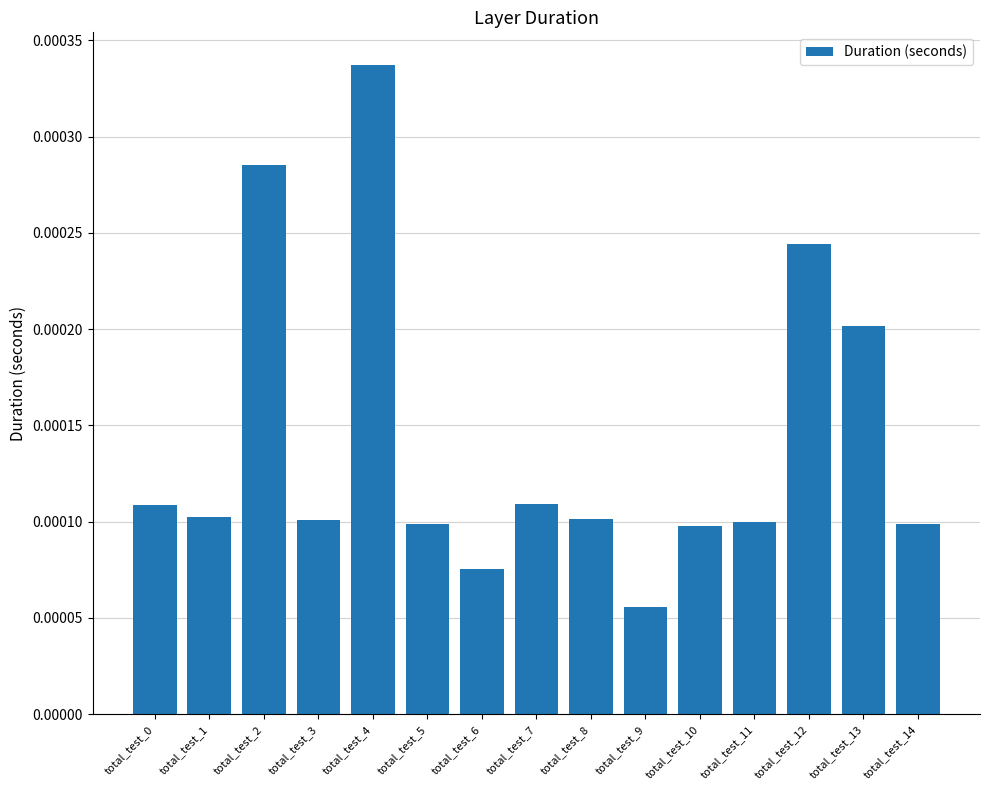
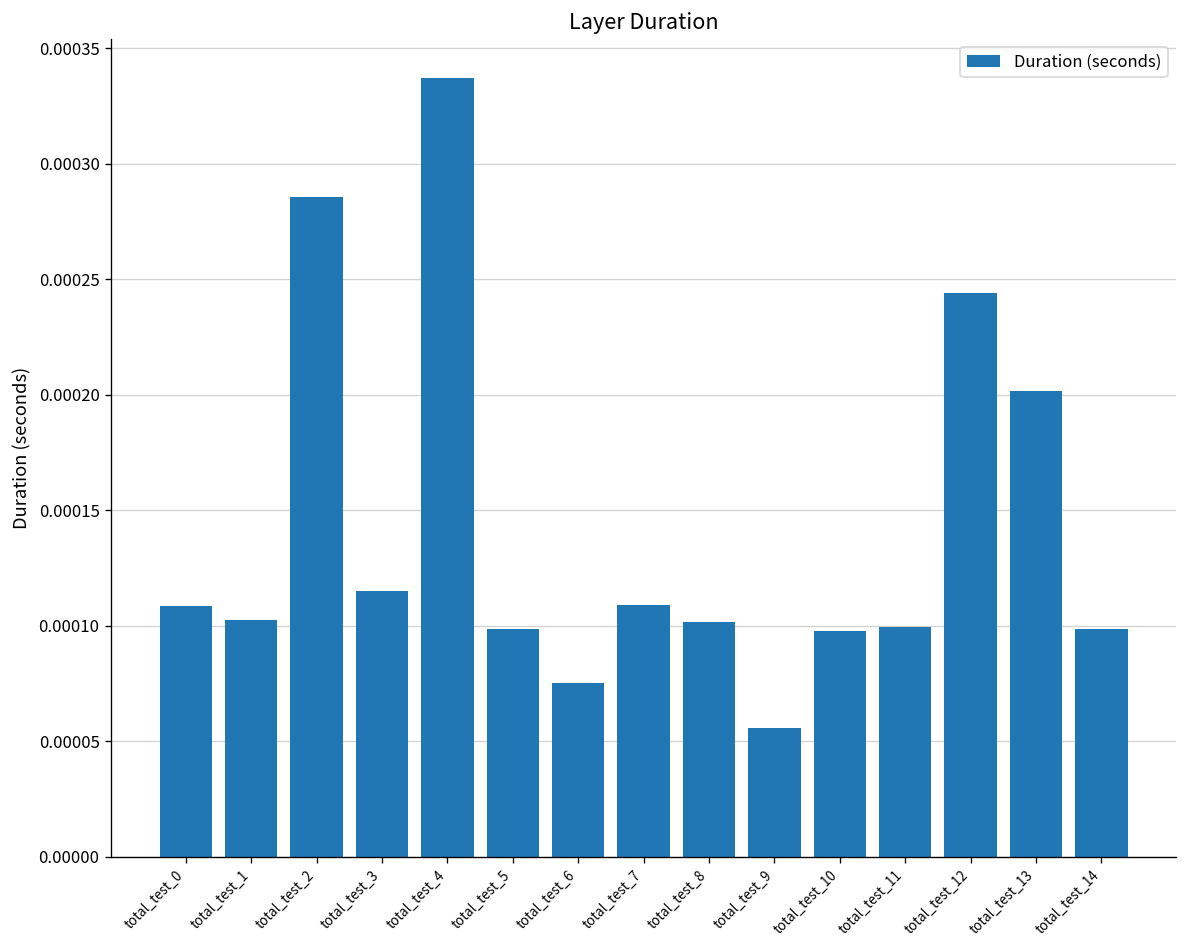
total_test_3: 0.000101 -> 0.000115
